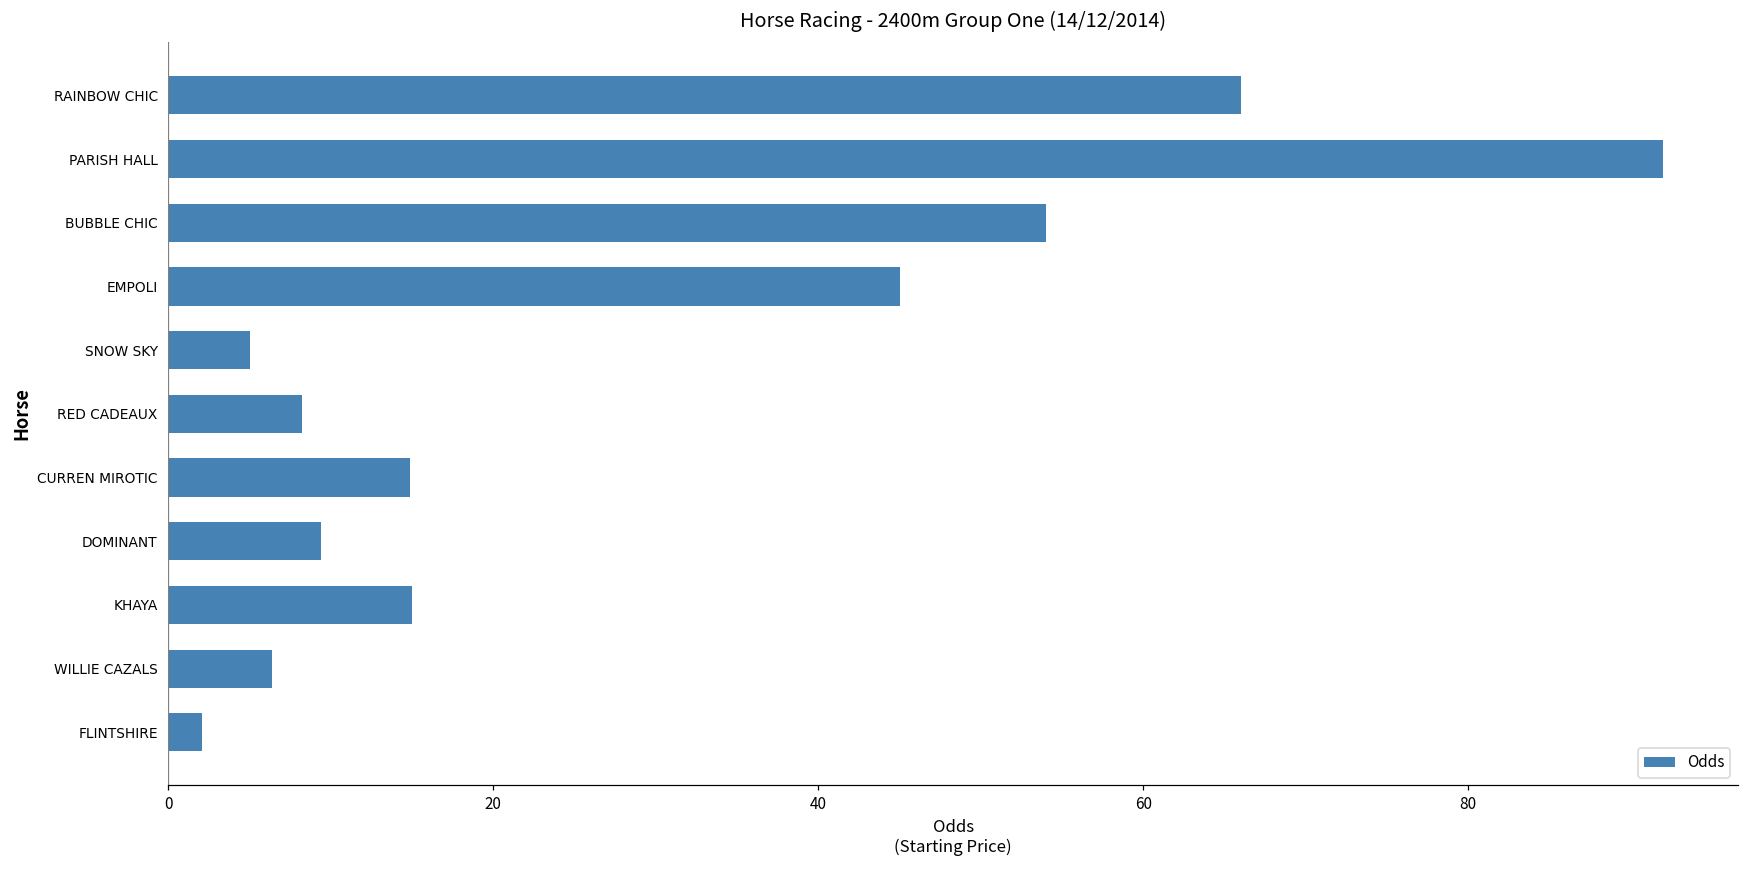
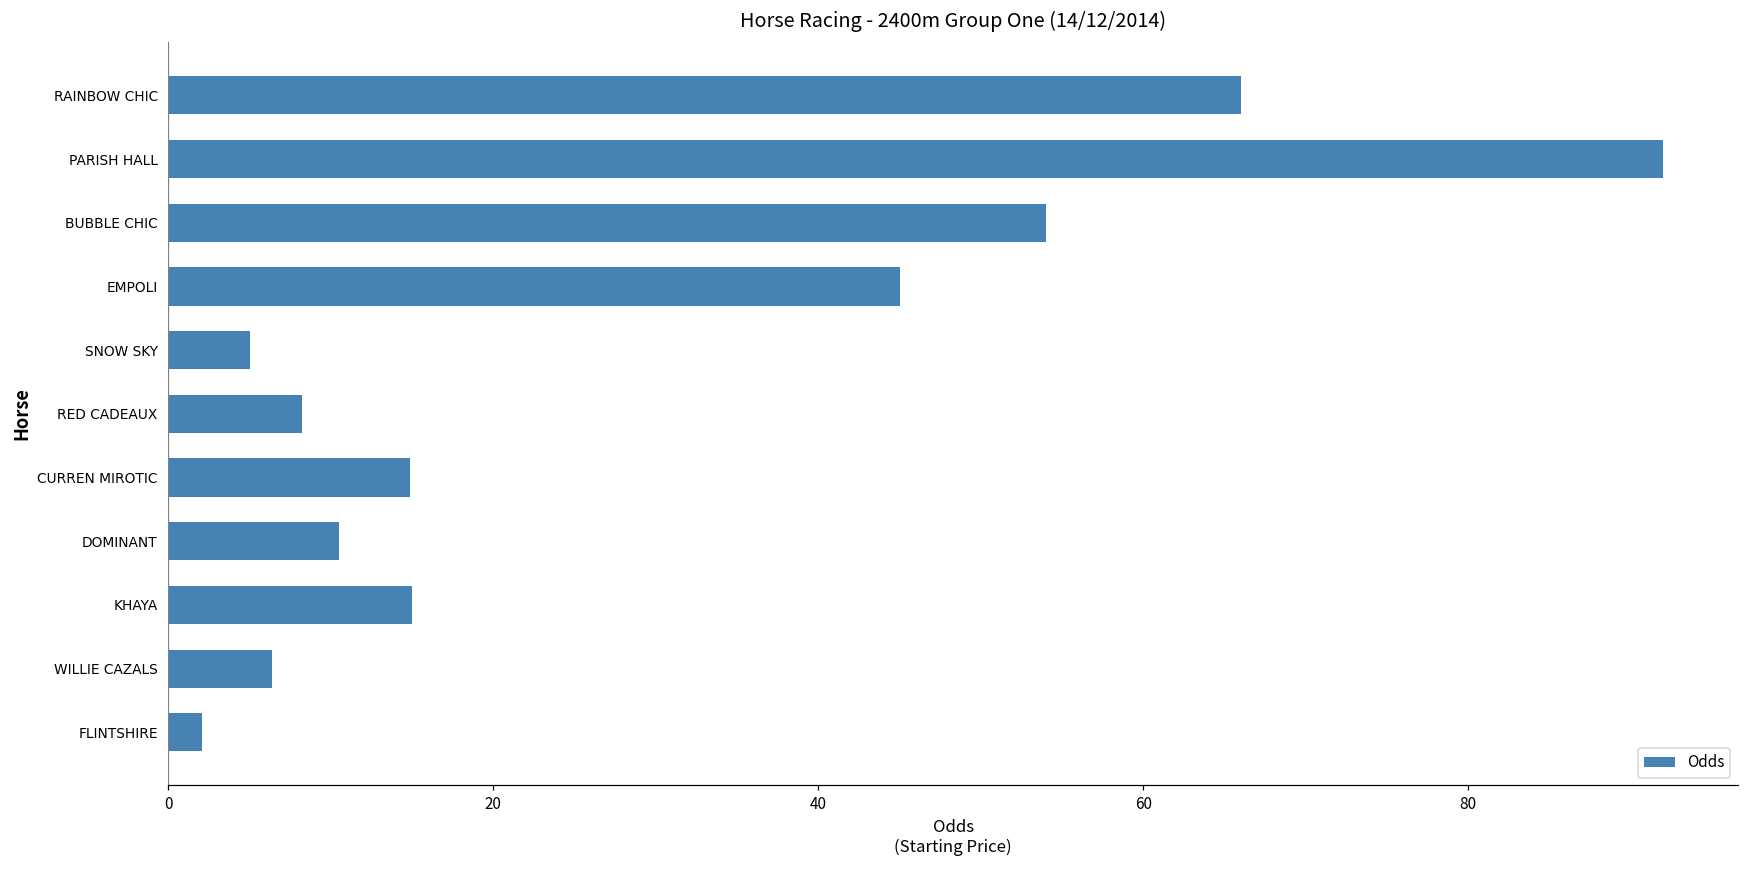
DOMINANT: 9.4 -> 10.5
